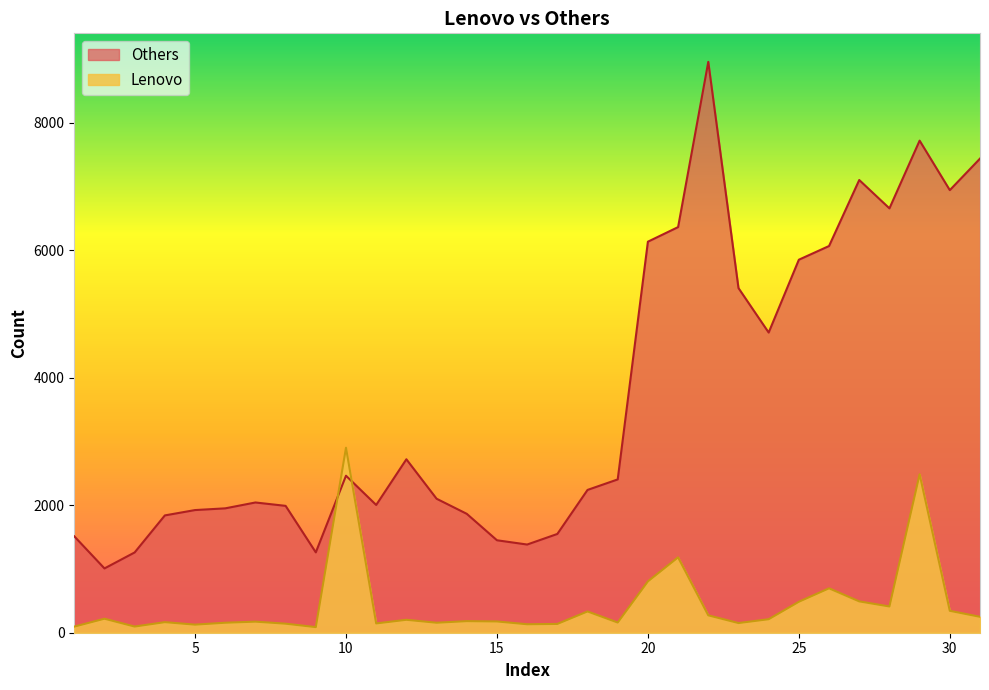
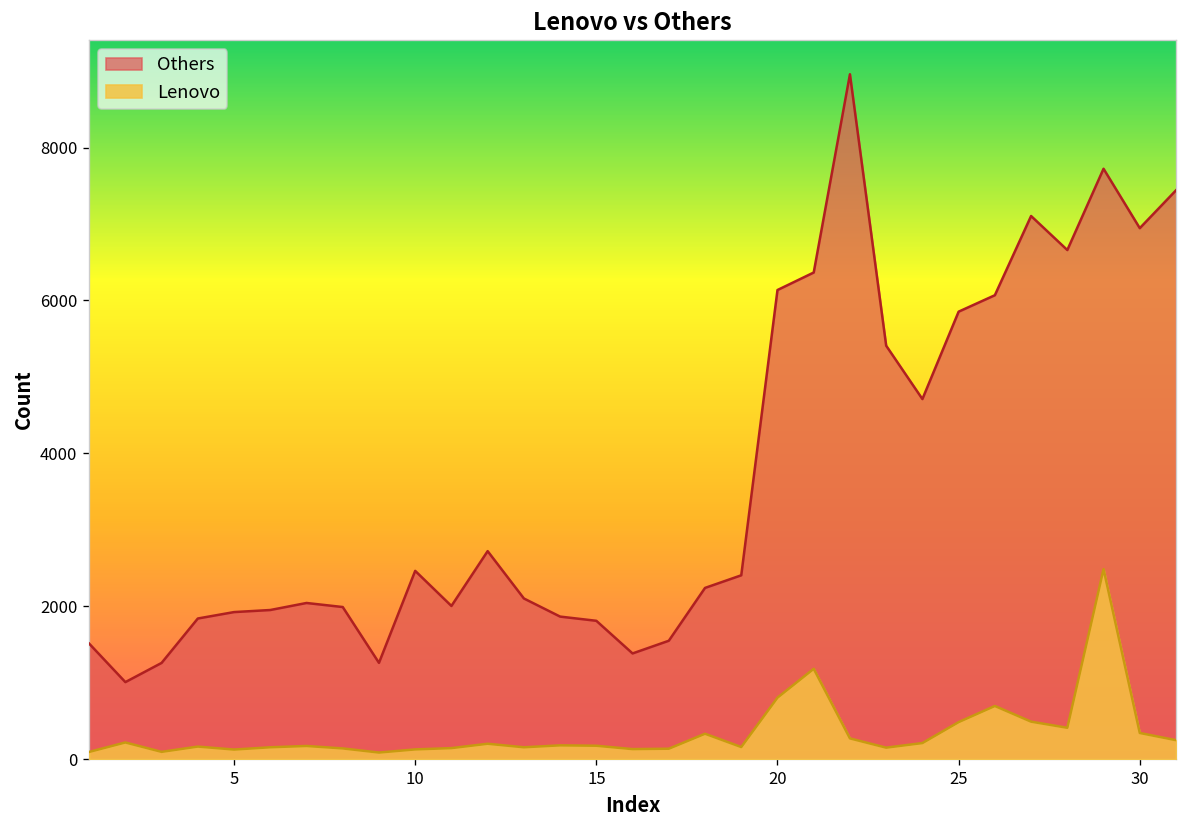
Lenovo, 10: 2900 -> 100
Others, 15: 1500 -> 1800
